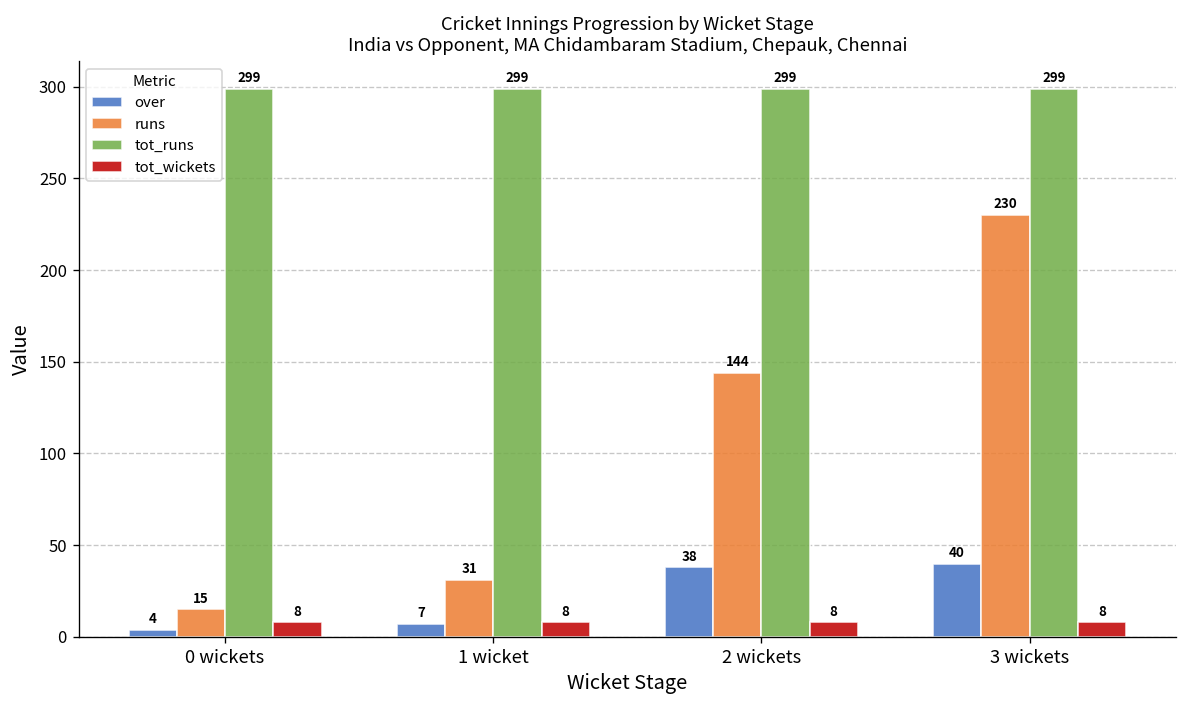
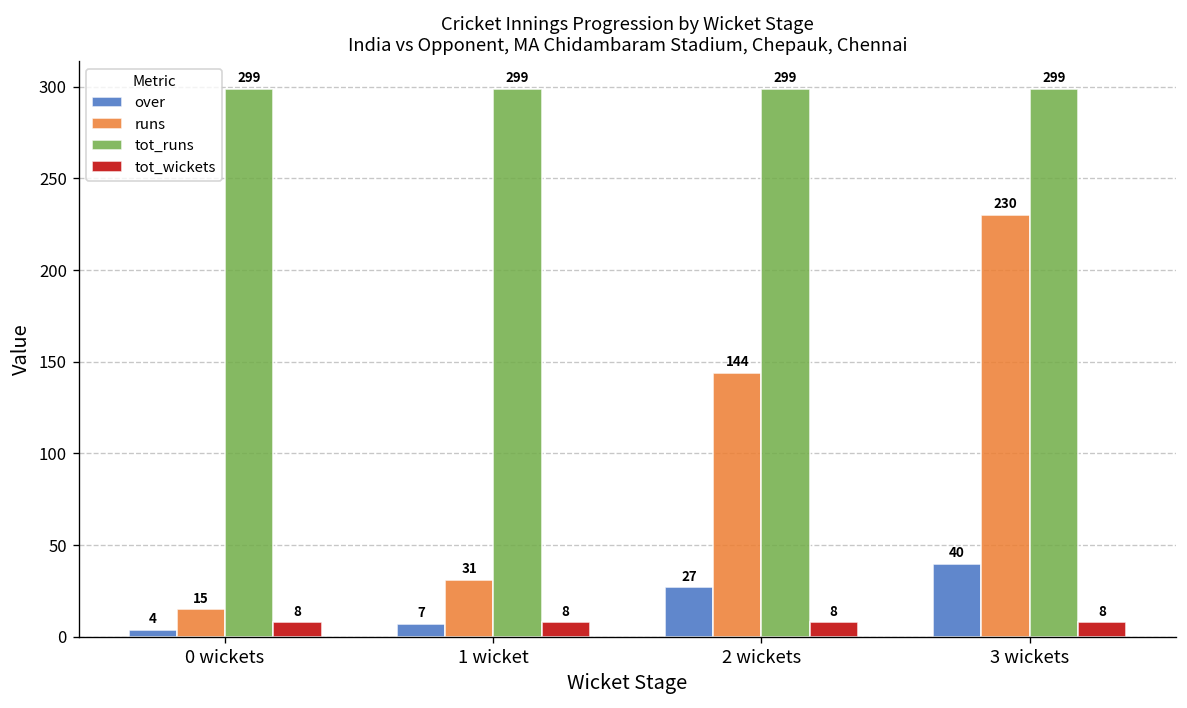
over, 2 wickets: 38 -> 27
